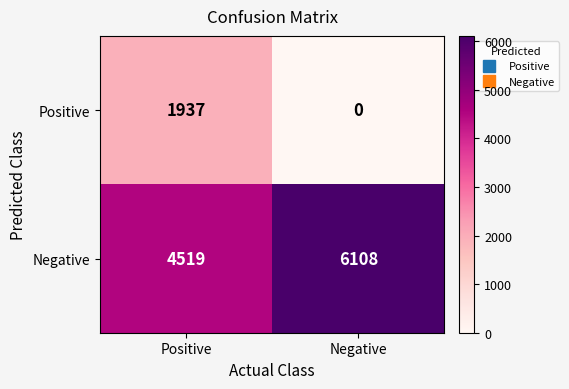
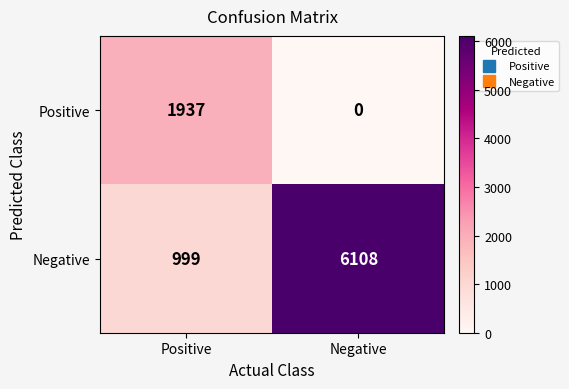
Negative, Positive: 4519 -> 999
